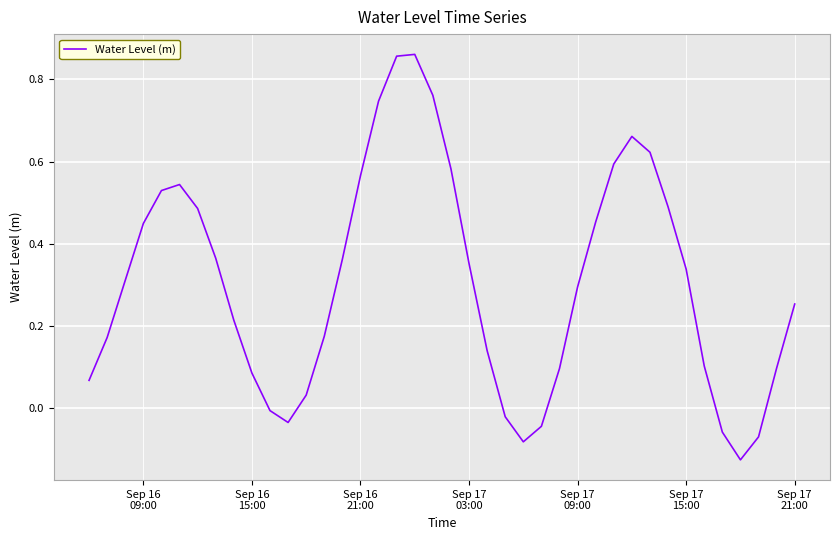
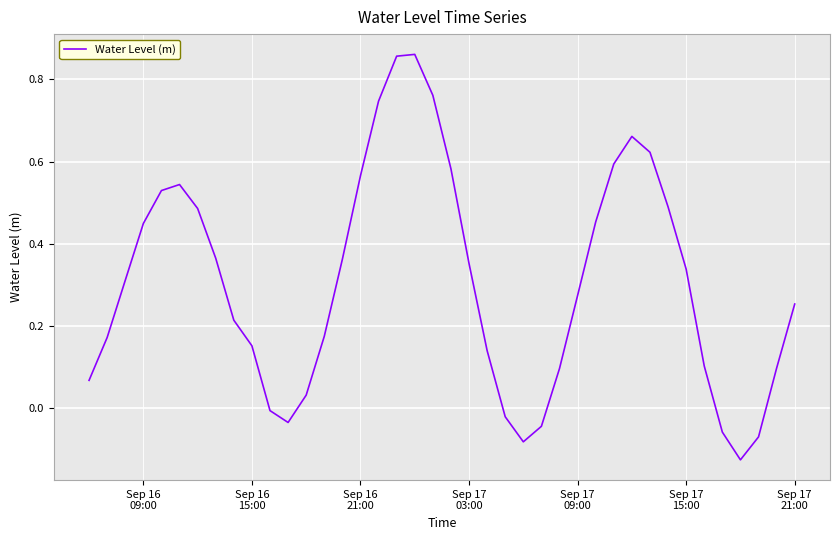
Sep 16 15:00: 0.09 -> 0.15
Sep 17 09:00: 0.30 -> 0.27
